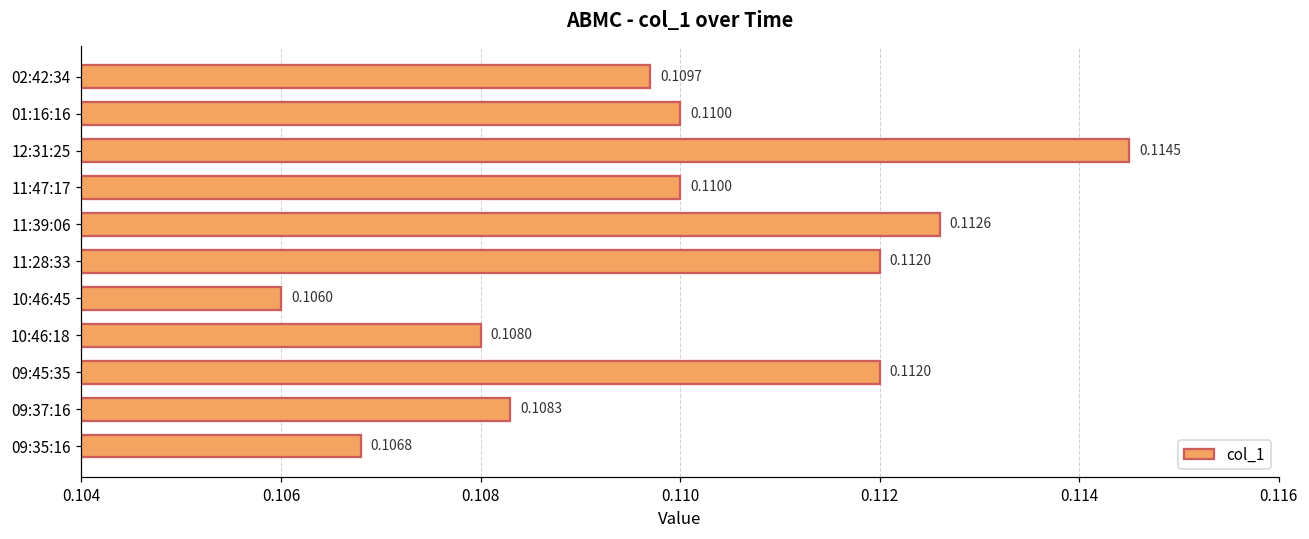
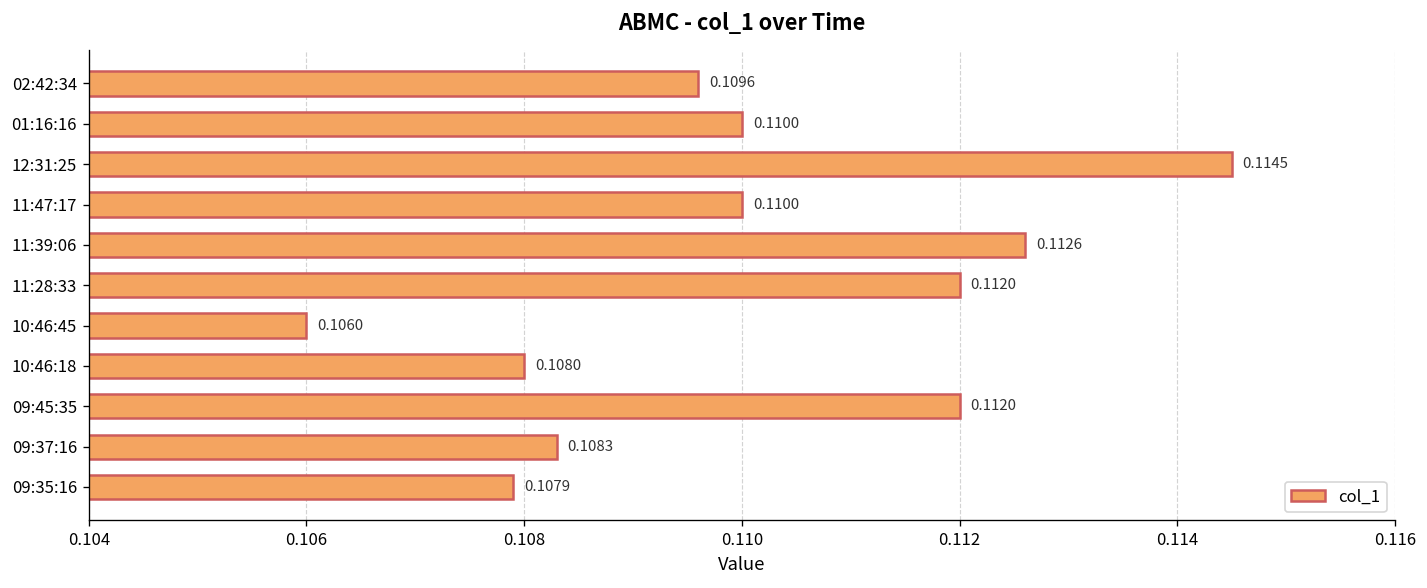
02:42:34: 0.1097 -> 0.1096
09:35:16: 0.1068 -> 0.1079
